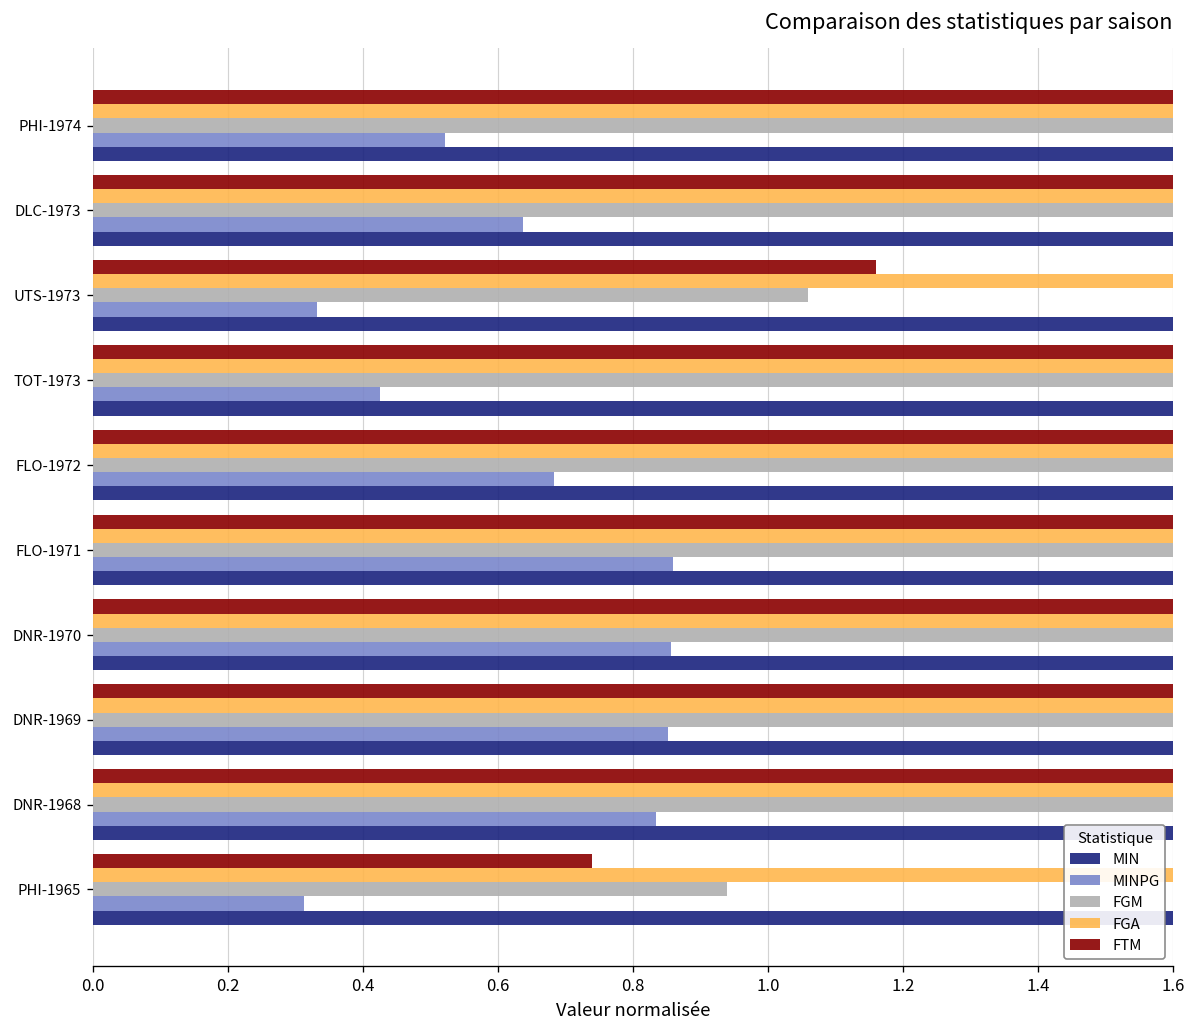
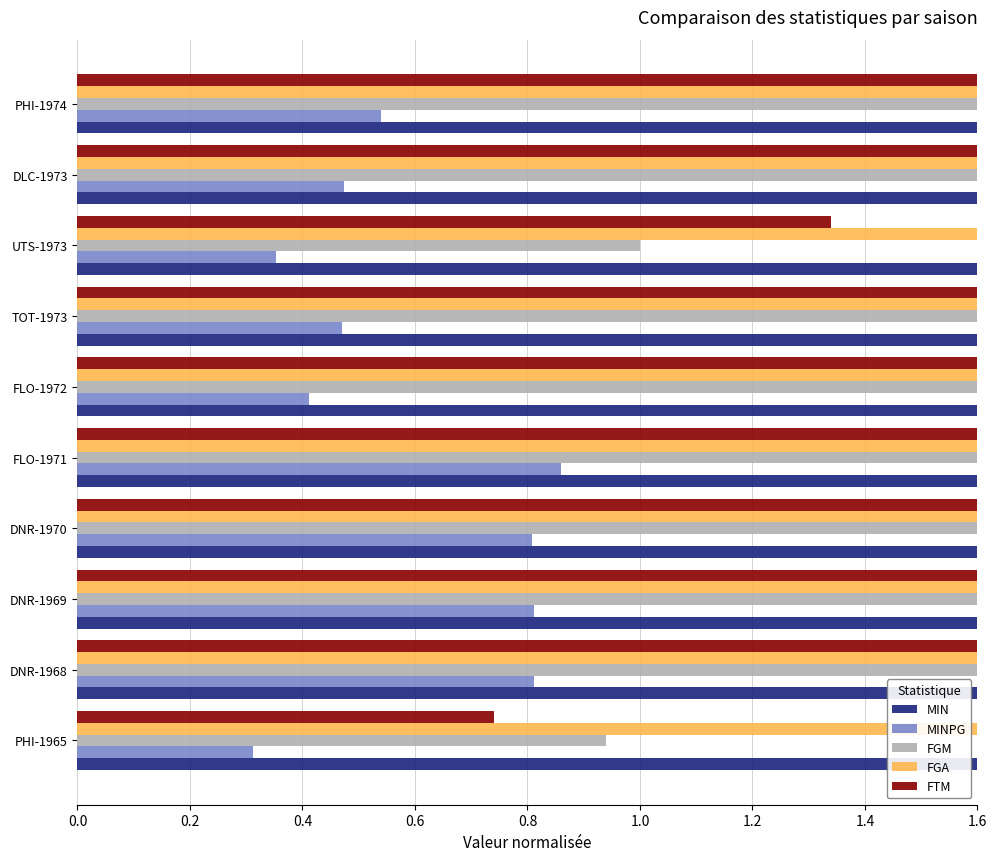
MINPG, PHI-1974: 0.52 -> 0.54
MINPG, DLC-1973: 0.64 -> 0.47
FTM, UTS-1973: 1.16 -> 1.34
FGM, UTS-1973: 1.06 -> 1.00
MINPG, UTS-1973: 0.33 -> 0.35
MINPG, TOT-1973: 0.43 -> 0.47
MINPG, FLO-1972: 0.68 -> 0.41
MINPG, DNR-1970: 0.86 -> 0.81
MINPG, DNR-1969: 0.85 -> 0.81
MINPG, DNR-1968: 0.83 -> 0.81
